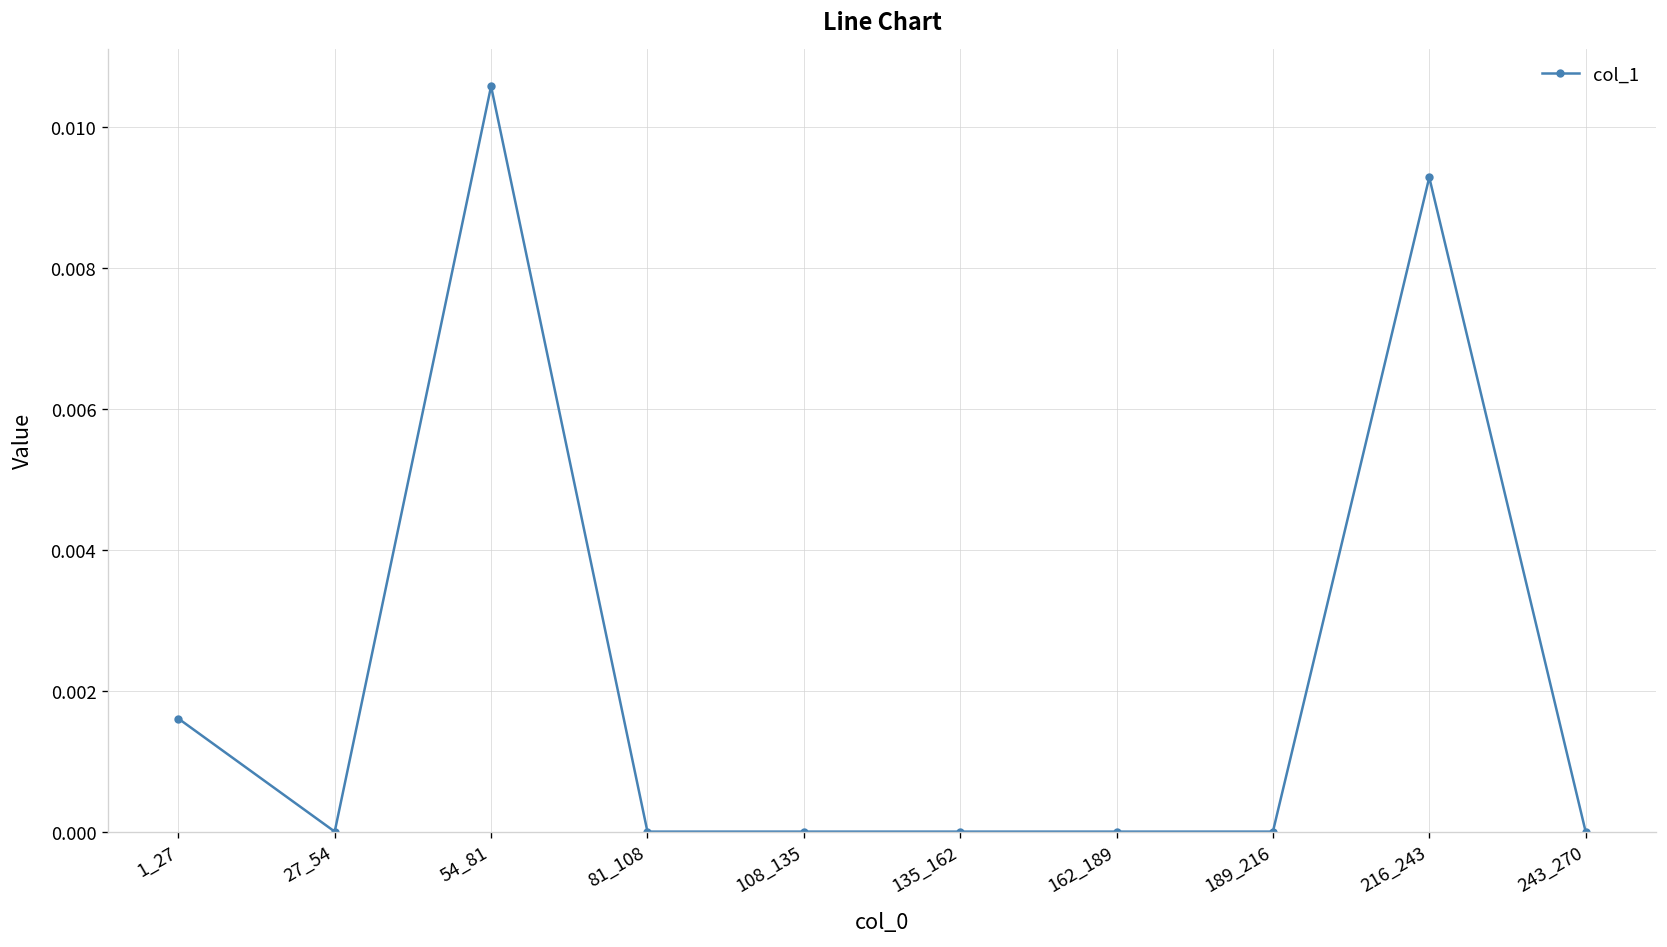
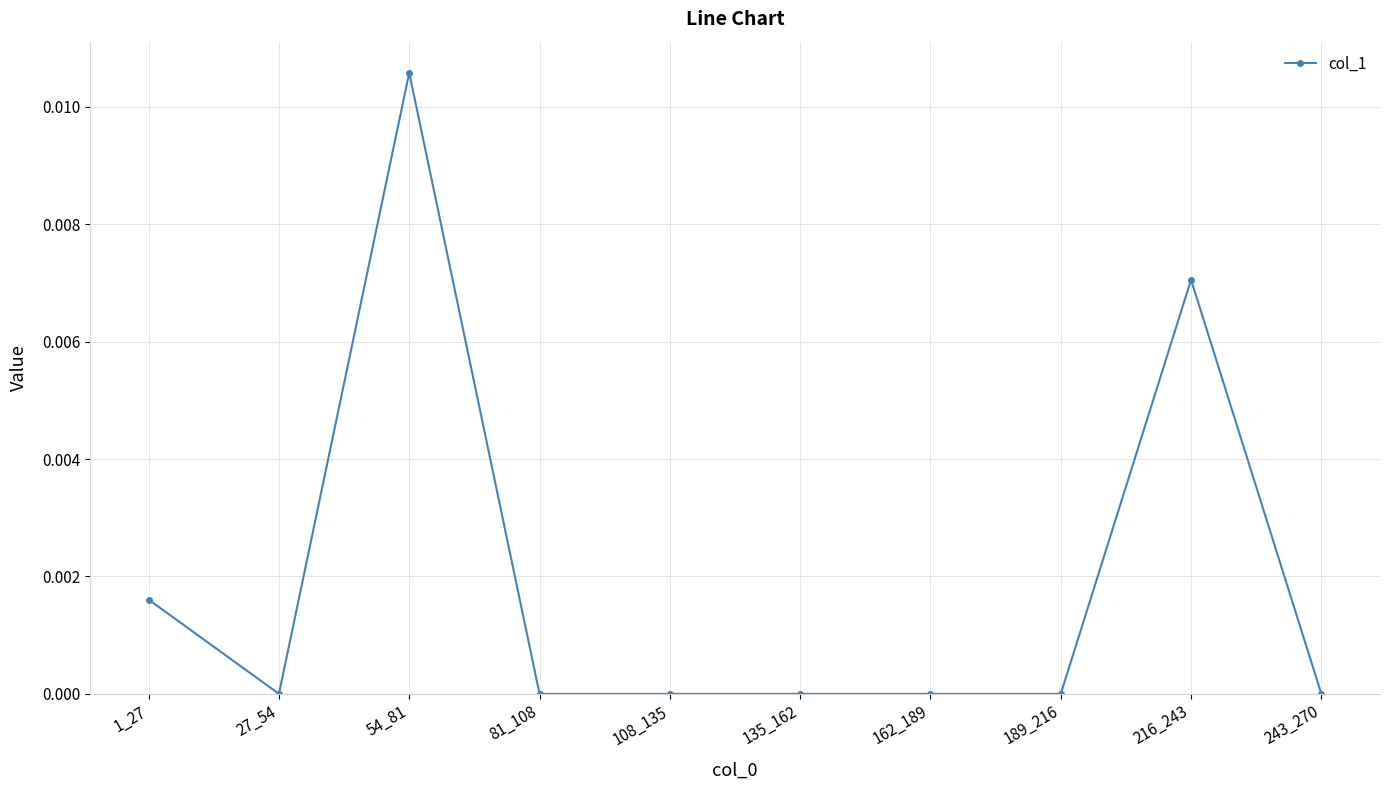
216_243: 0.0093 -> 0.0071
